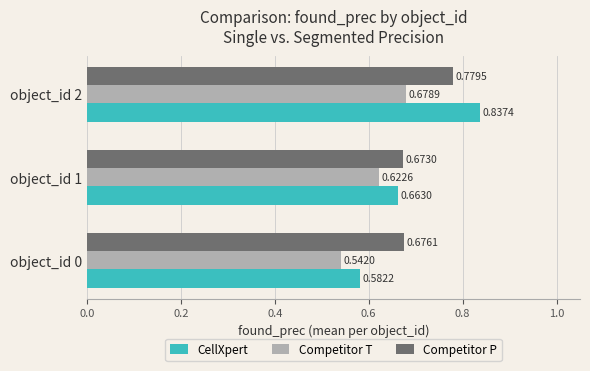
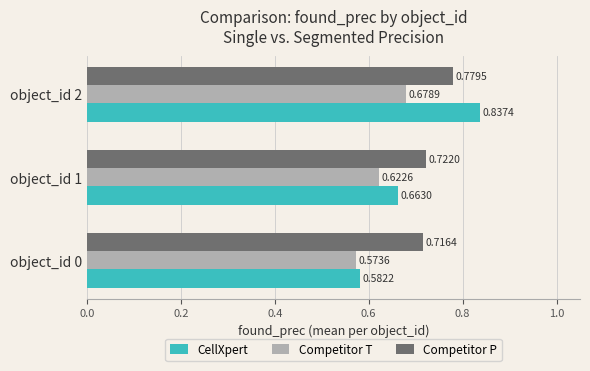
Competitor P, object_id 1: 0.6730 -> 0.7220
Competitor P, object_id 0: 0.6761 -> 0.7164
Competitor T, object_id 0: 0.5420 -> 0.5736
